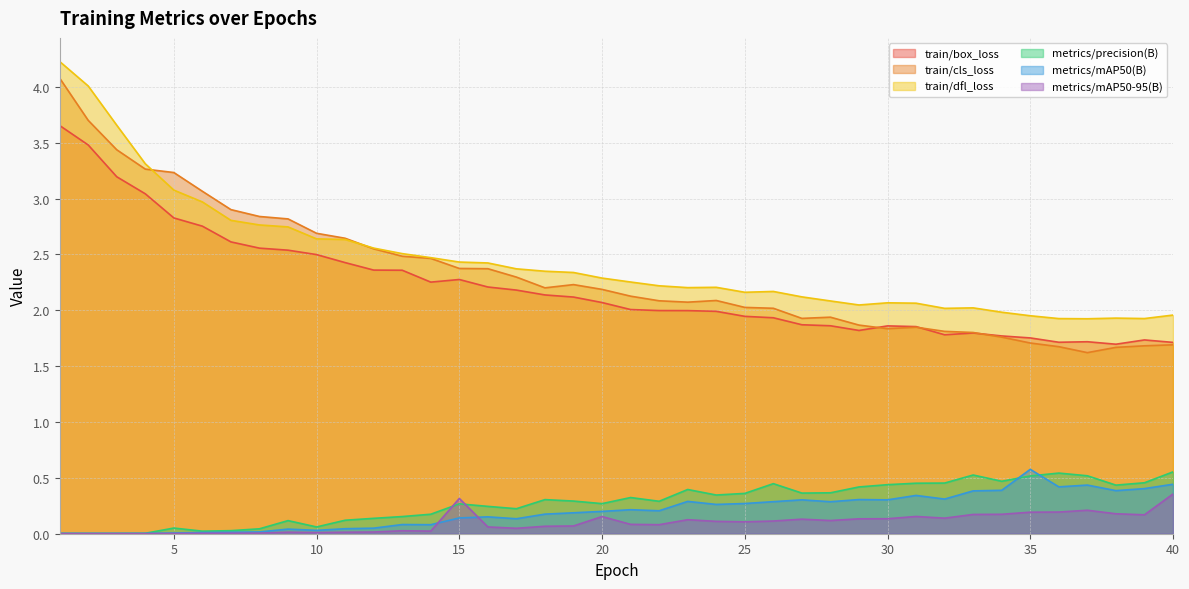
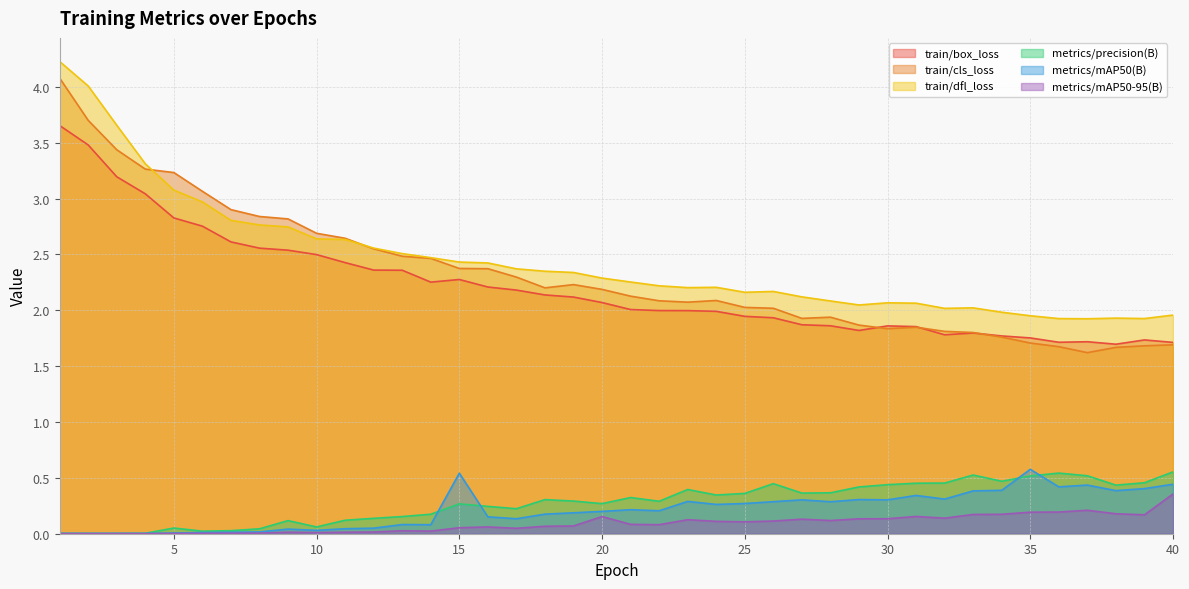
metrics/mAP50(B), 15: 0.14 -> 0.54
metrics/mAP50-95(B), 15: 0.32 -> 0.05
